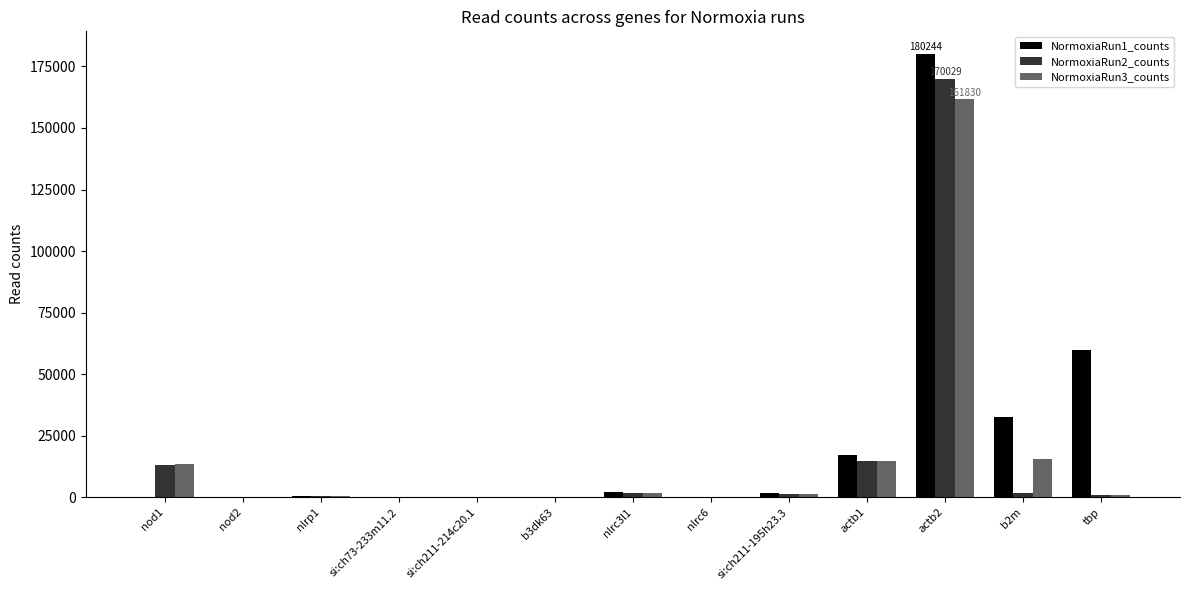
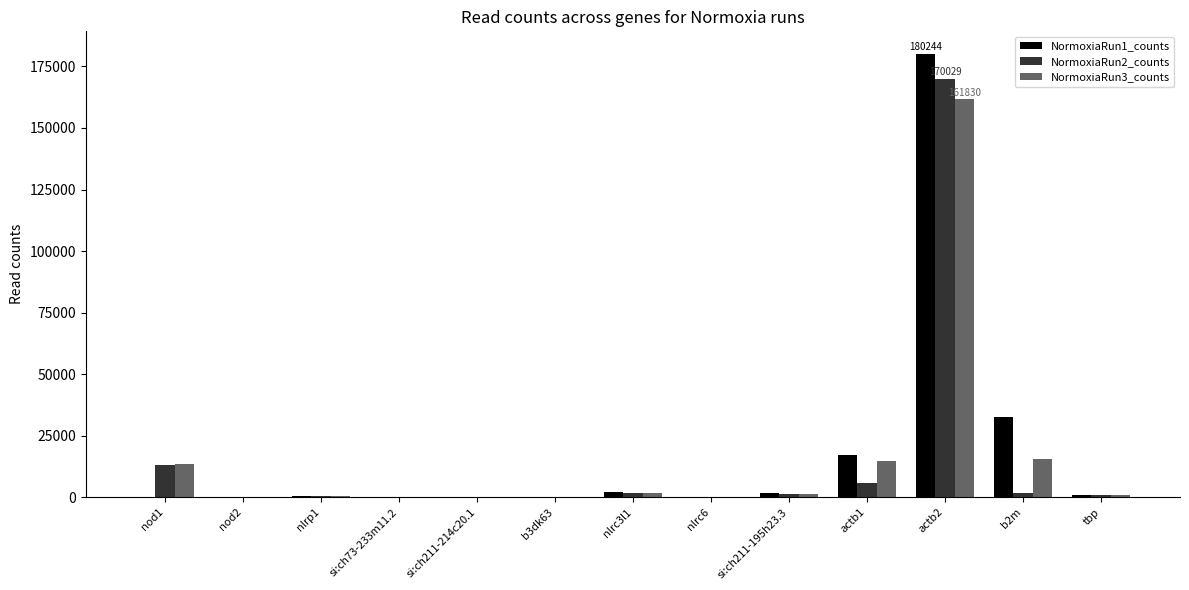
NormoxiaRun2_counts, actb1: 15000 -> 6000
NormoxiaRun1_counts, tbp: 60000 -> 1000
